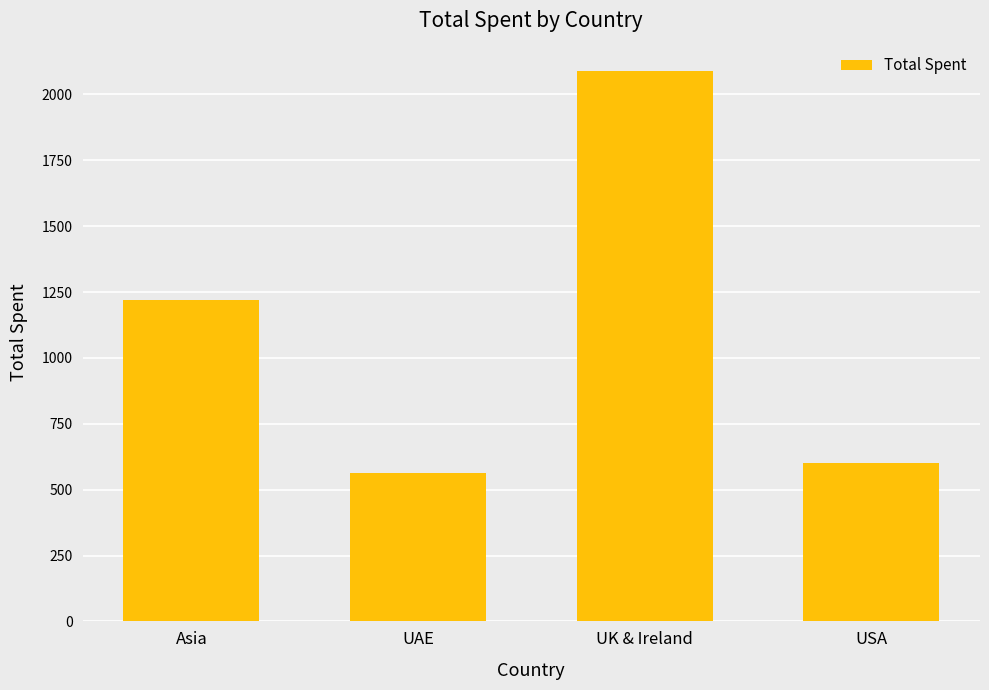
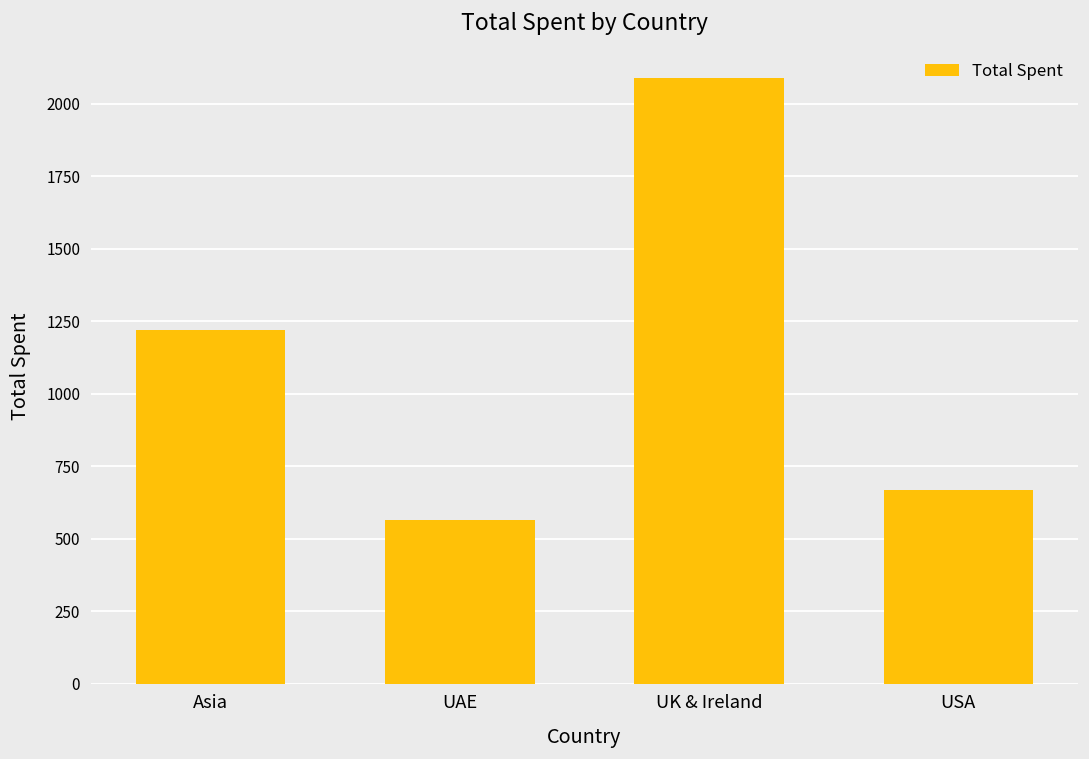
USA: 600 -> 670
